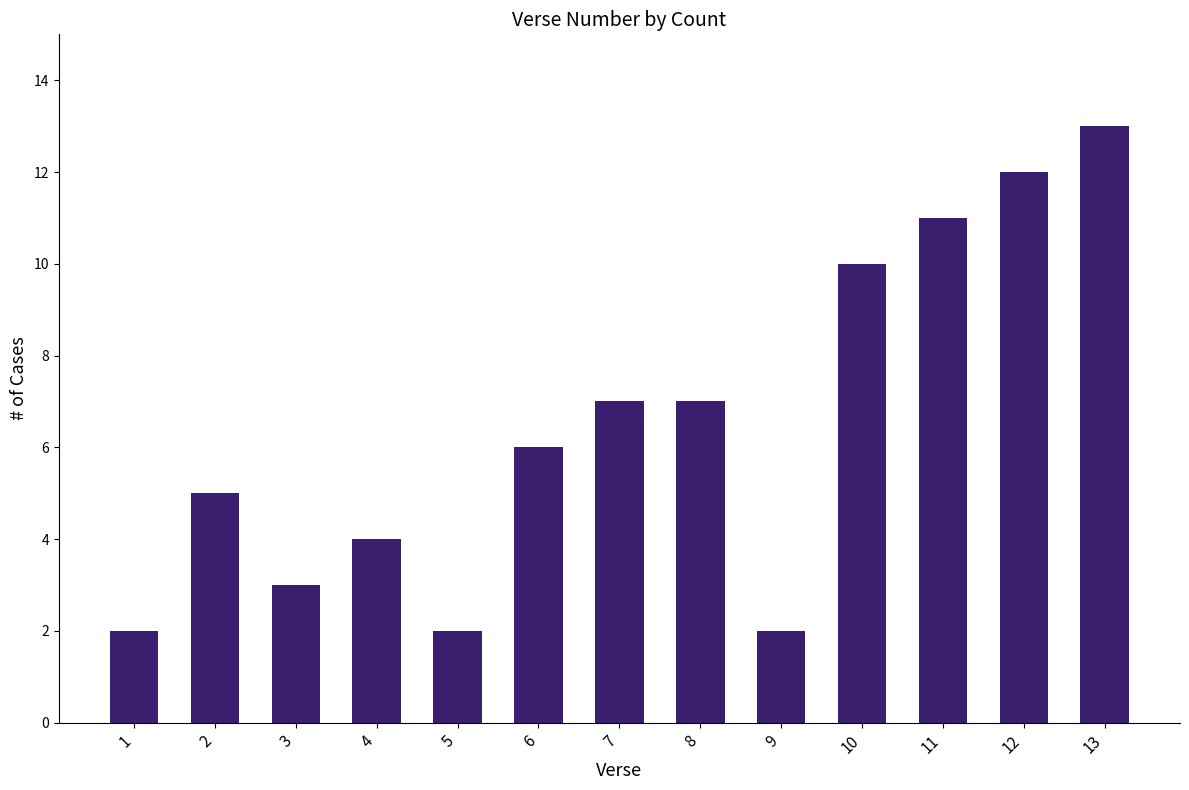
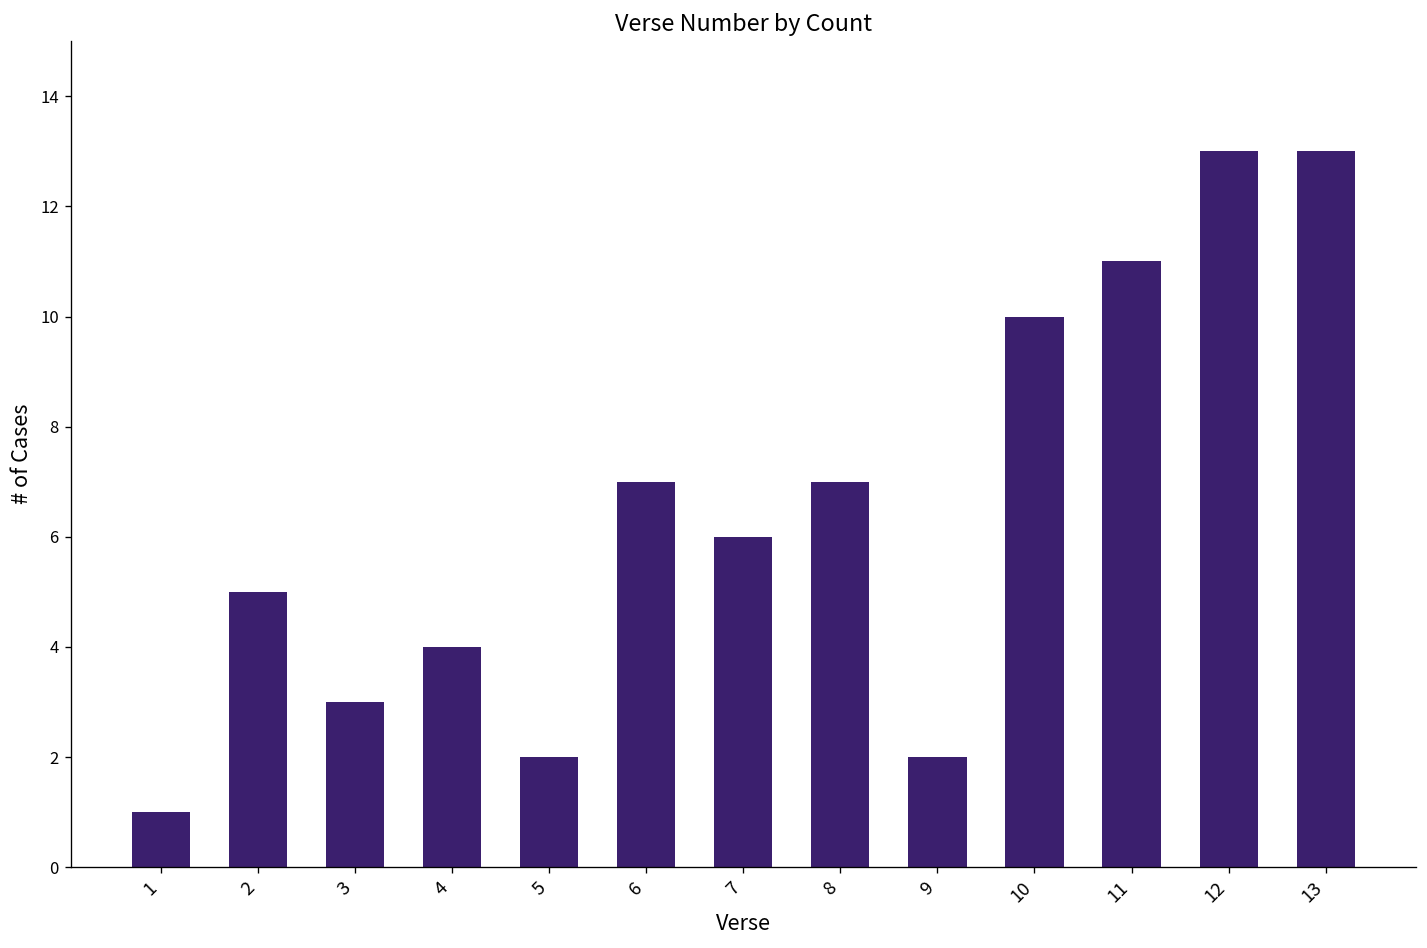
1: 2 -> 1
6: 6 -> 7
7: 7 -> 6
12: 12 -> 13
